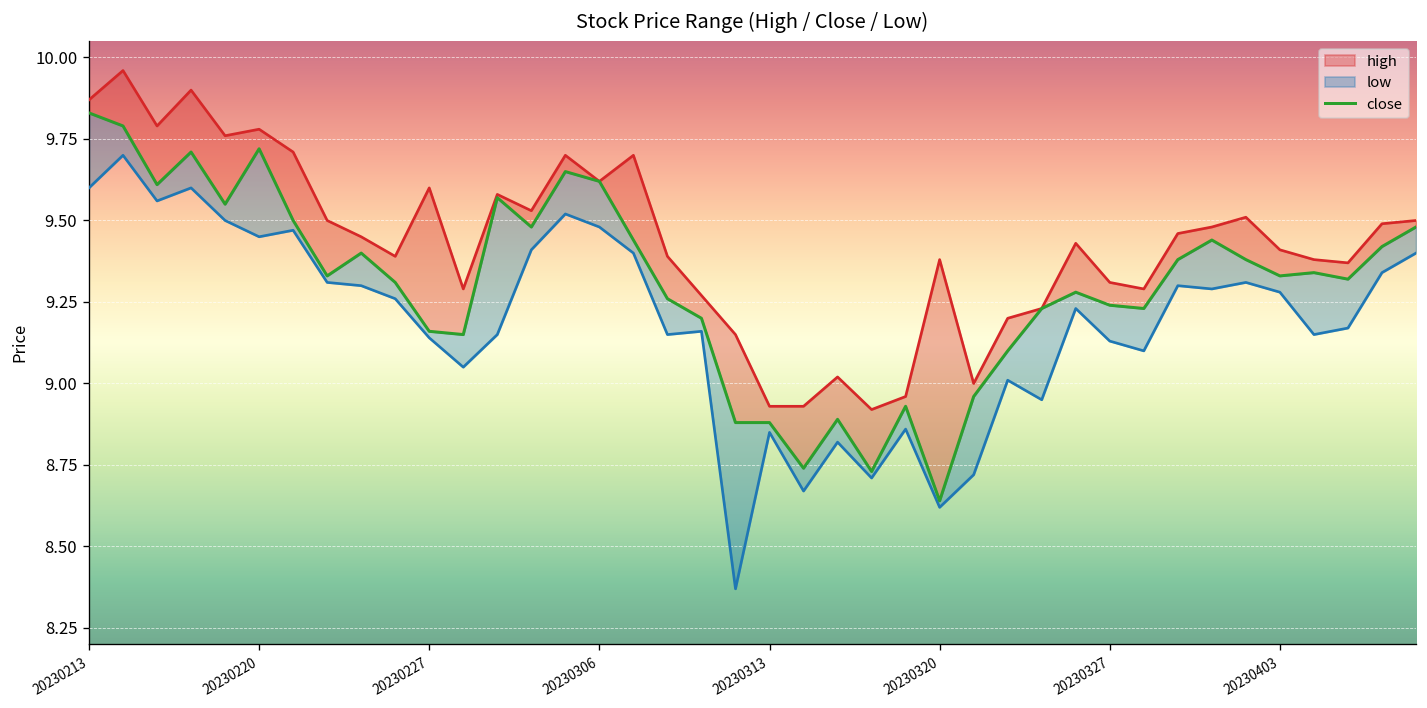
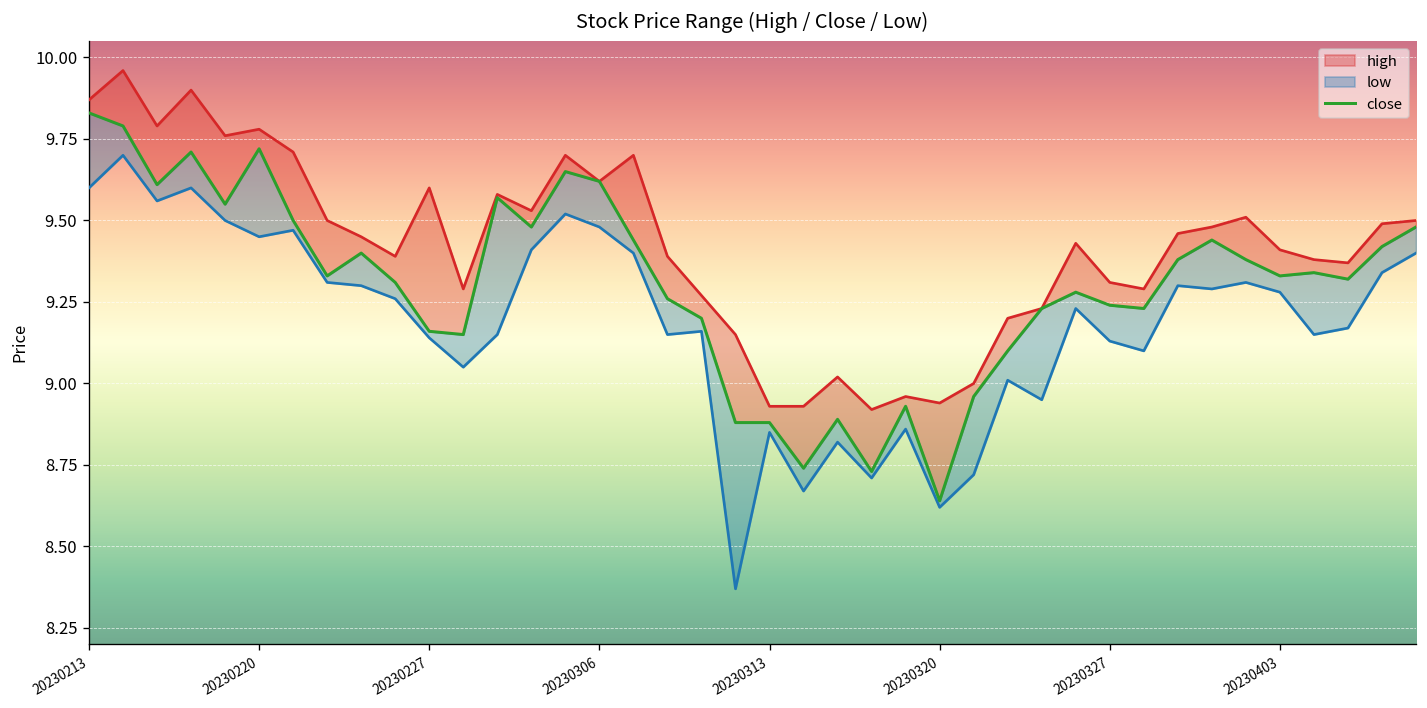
high, 20230320: 9.38 -> 8.94
